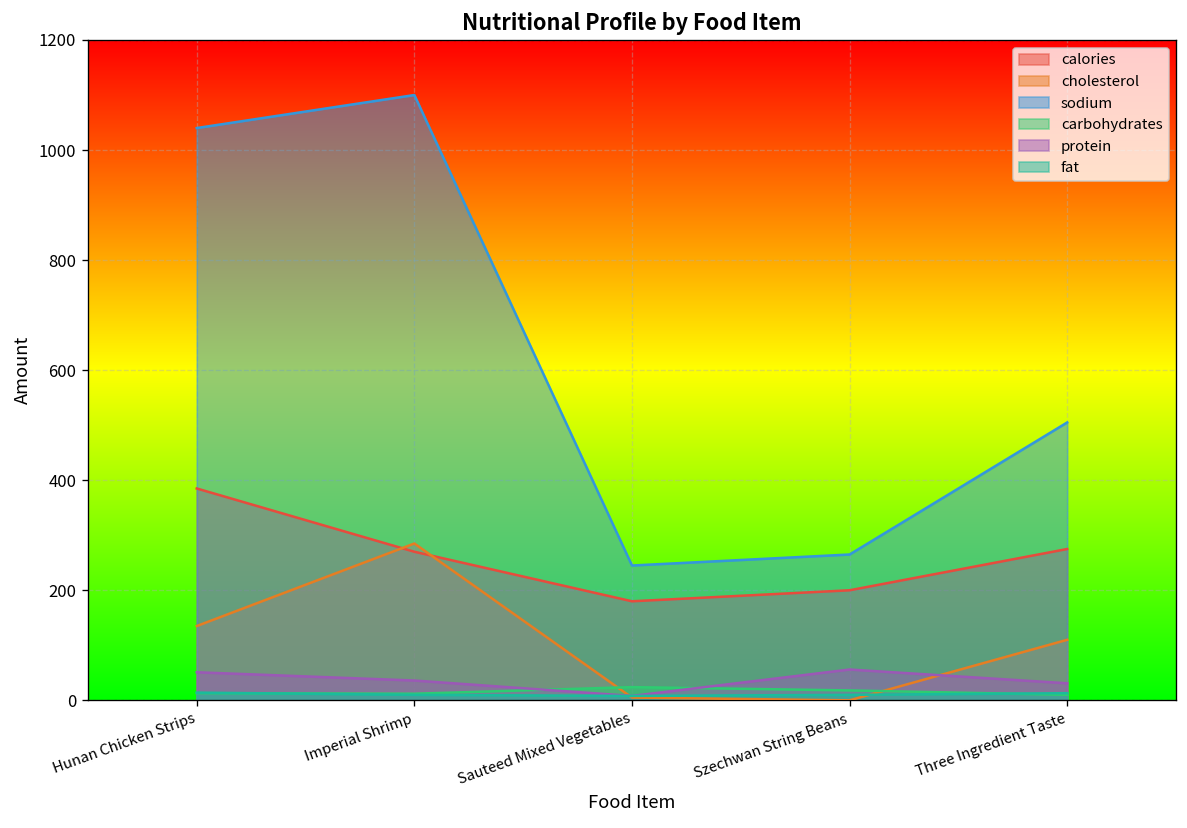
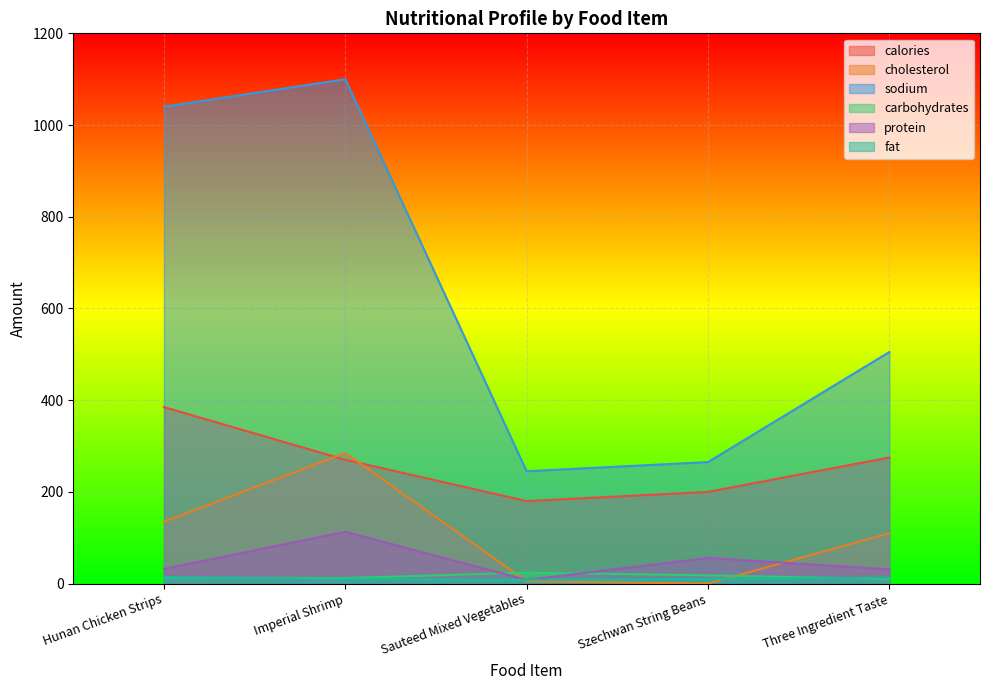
protein, Hunan Chicken Strips: 50 -> 30
protein, Imperial Shrimp: 40 -> 110
